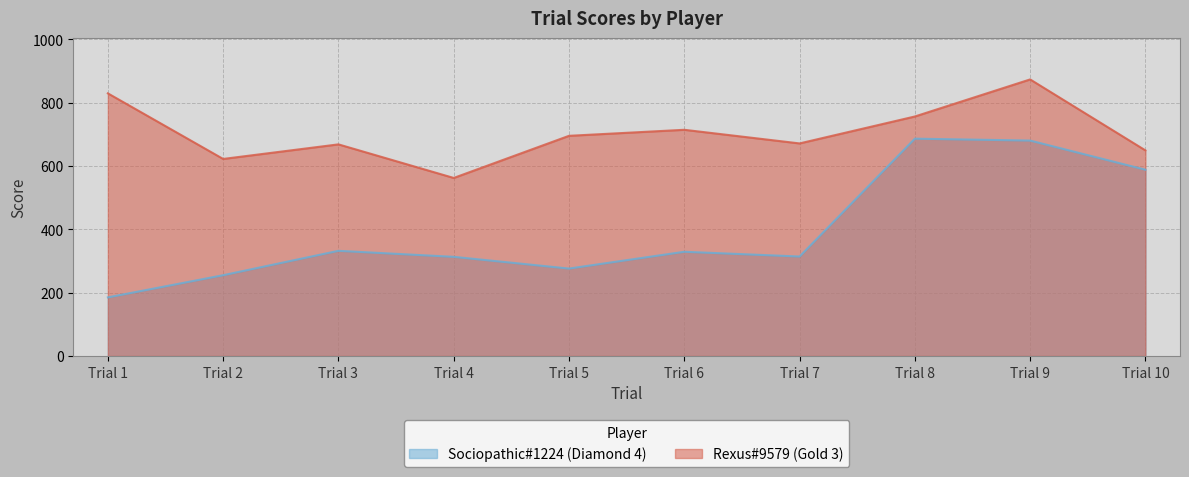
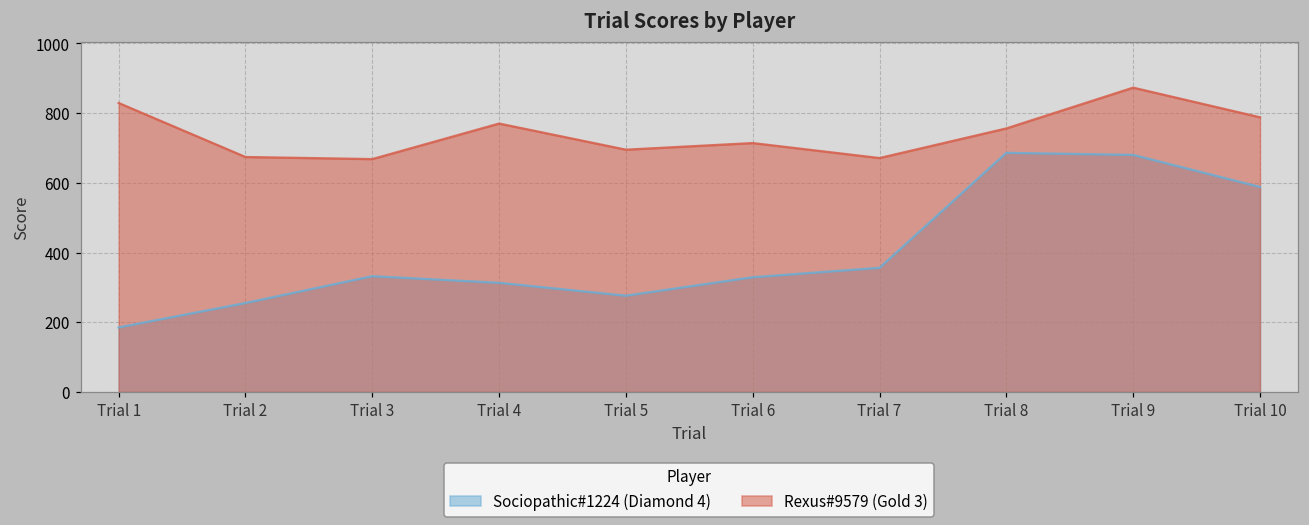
Rexus#9579 (Gold 3), Trial 2: 620 -> 670
Rexus#9579 (Gold 3), Trial 4: 560 -> 770
Sociopathic#1224 (Diamond 4), Trial 7: 310 -> 360
Rexus#9579 (Gold 3), Trial 10: 650 -> 790
